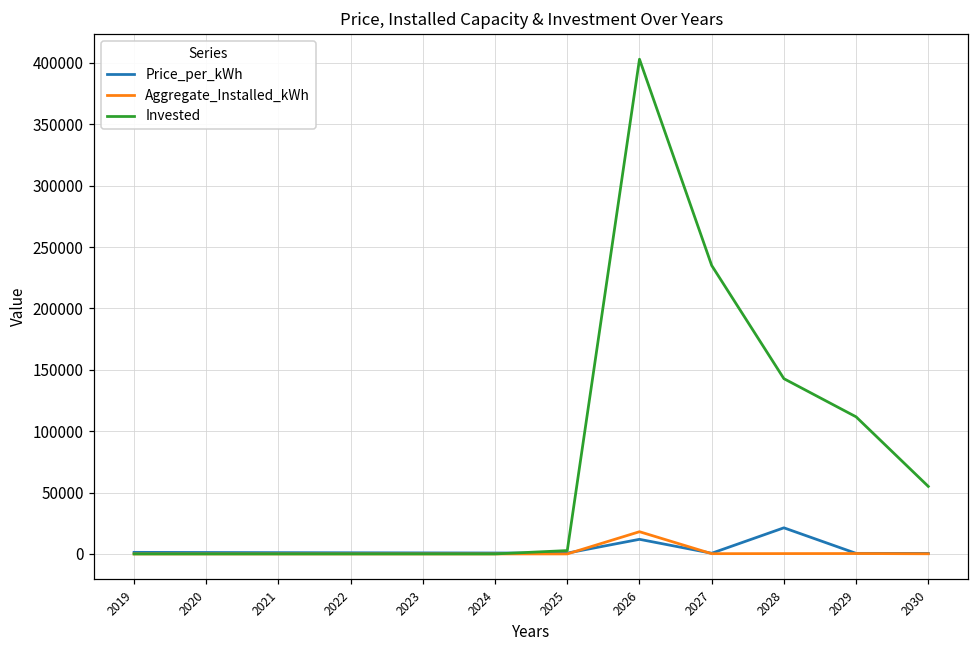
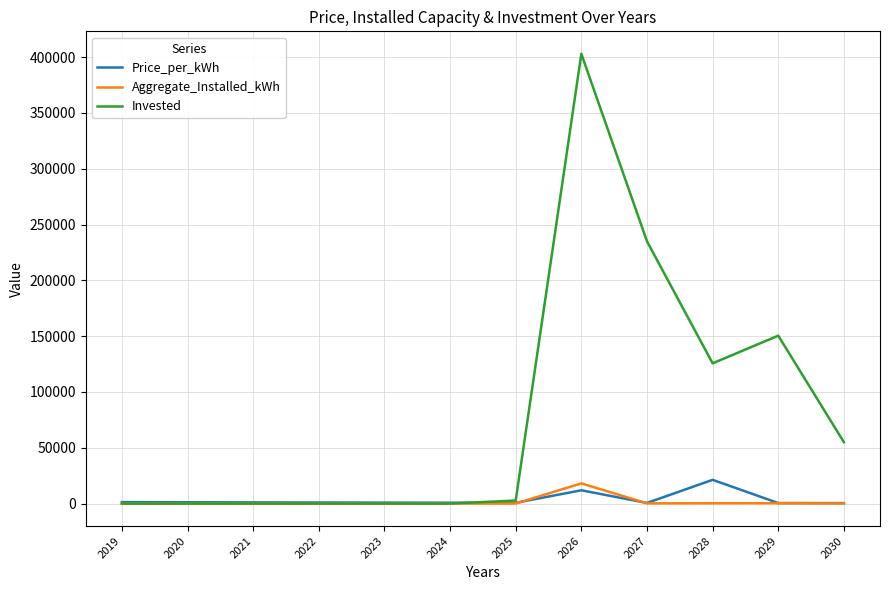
Invested, 2028: 143000 -> 126000
Invested, 2029: 112000 -> 150000
